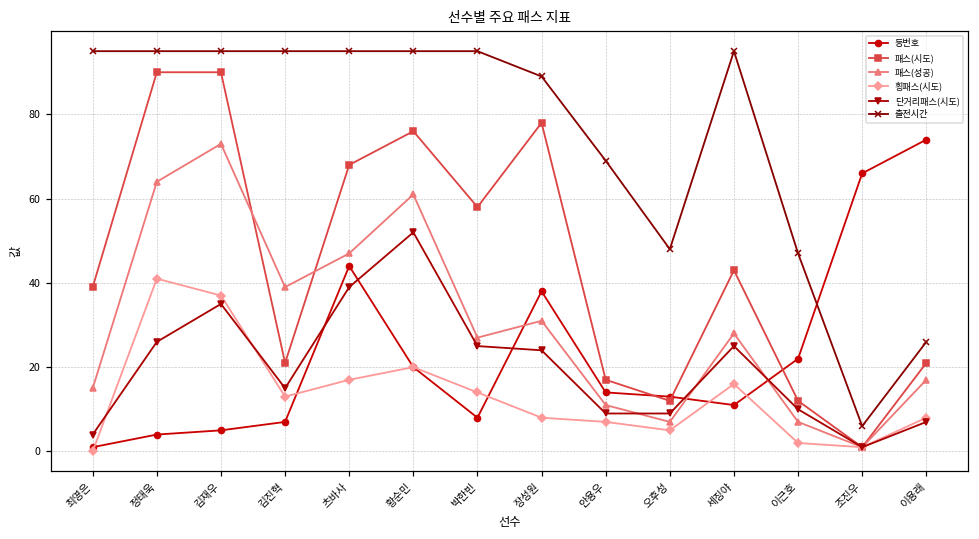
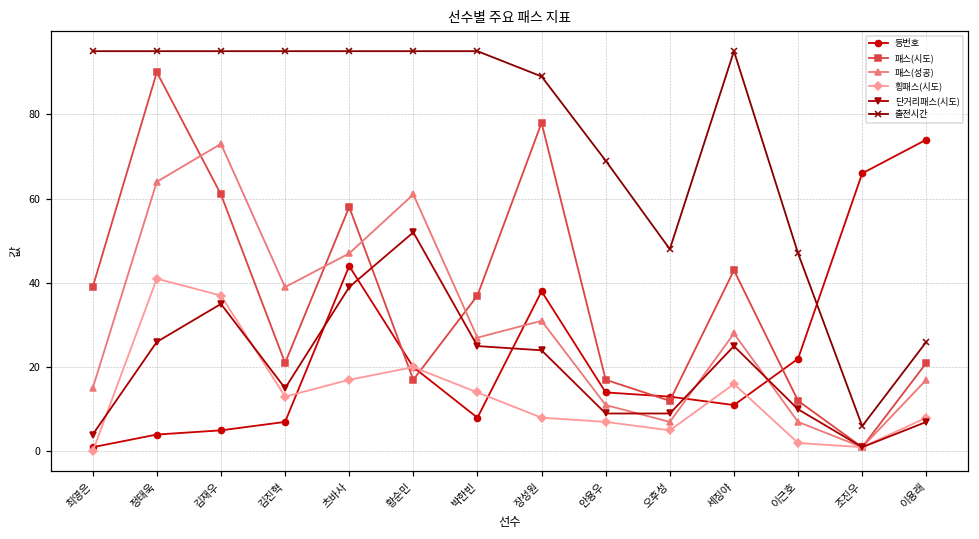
패스(시도), 김재우: 90 -> 61
패스(시도), 츠바사: 68 -> 58
패스(시도), 황순민: 76 -> 17
패스(시도), 박한빈: 58 -> 37
